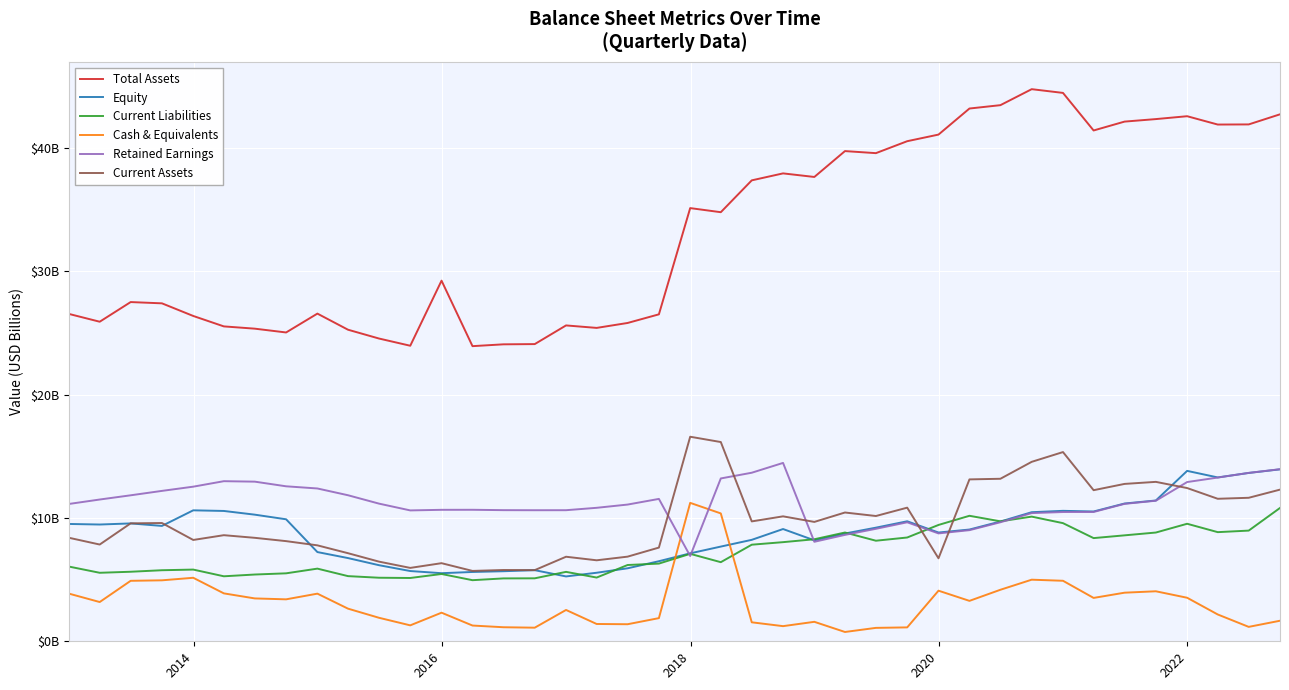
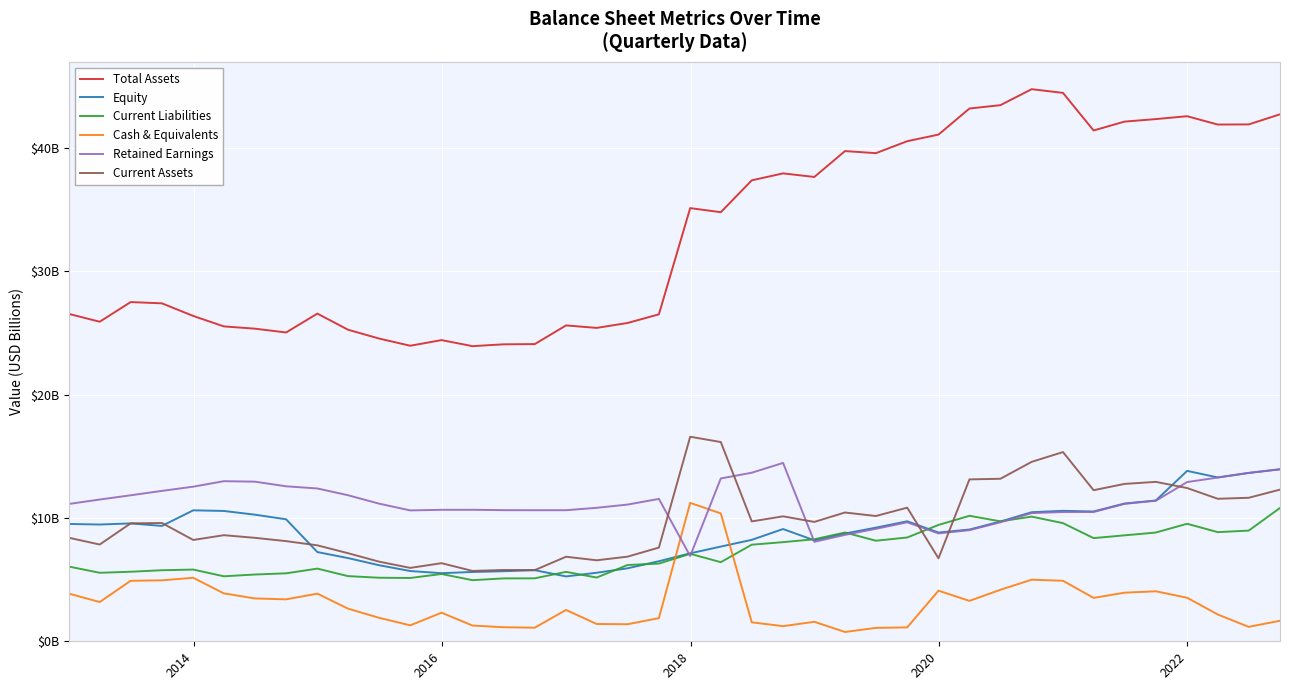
Total Assets, 2016: $29200000000 -> $24400000000
